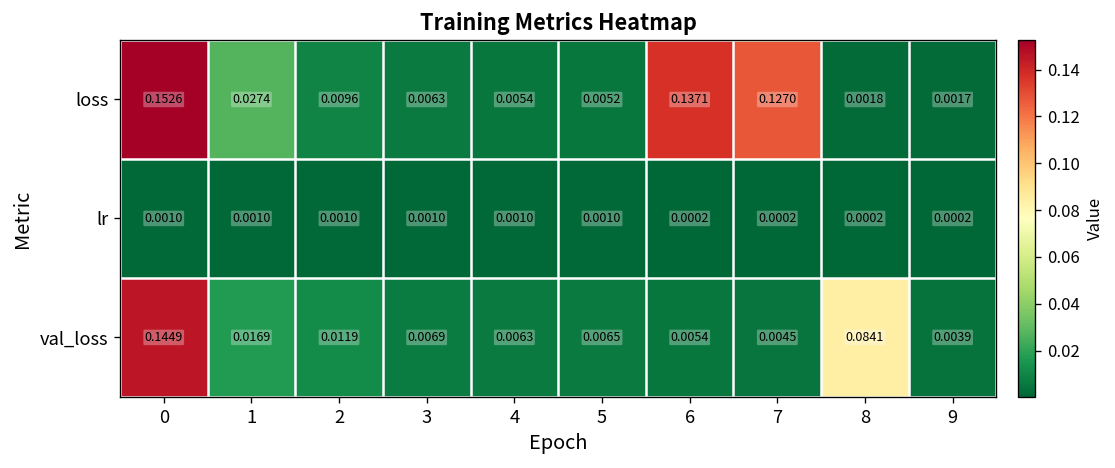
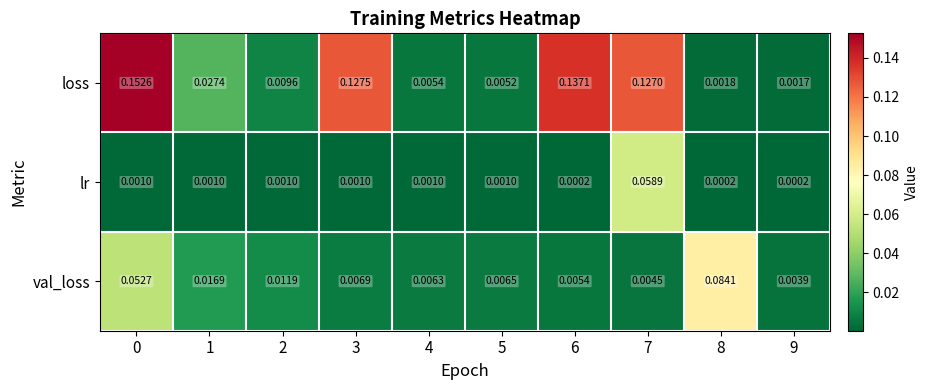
loss, 3: 0.0063 -> 0.1275
lr, 7: 0.0002 -> 0.0589
val_loss, 0: 0.1449 -> 0.0527
